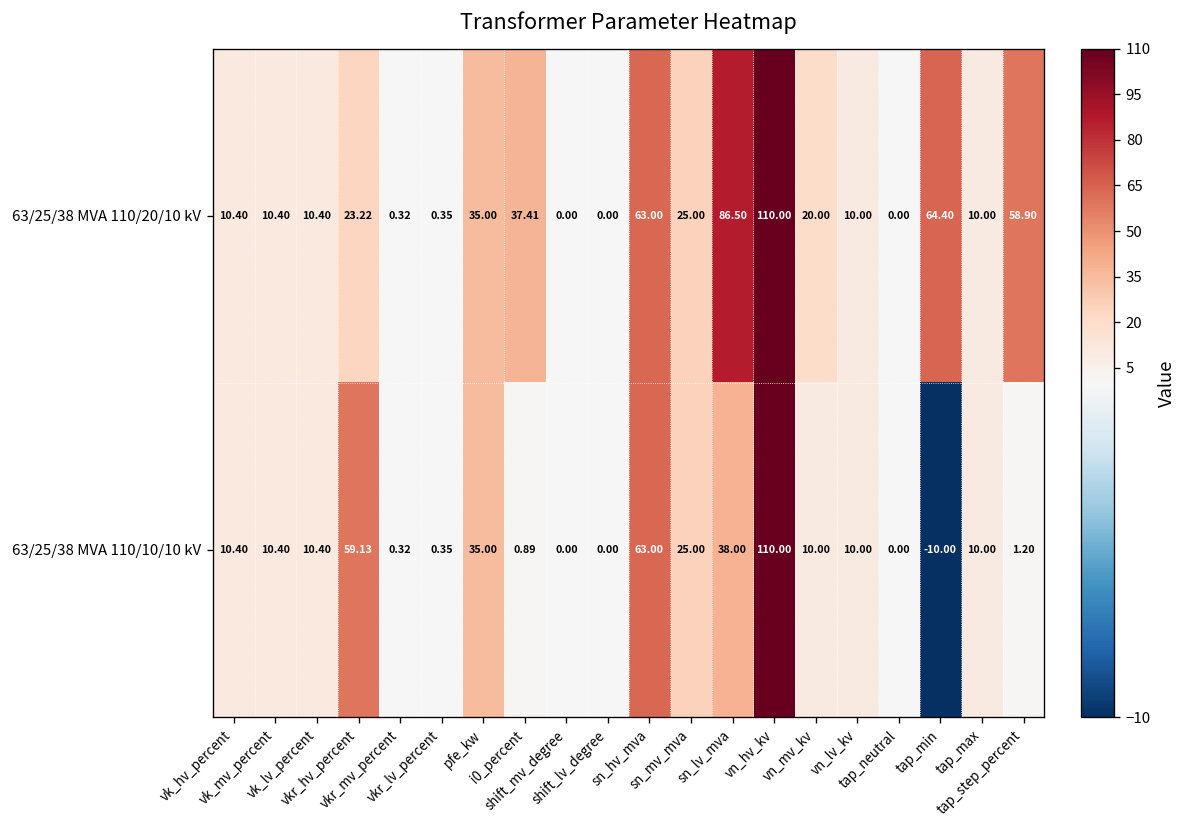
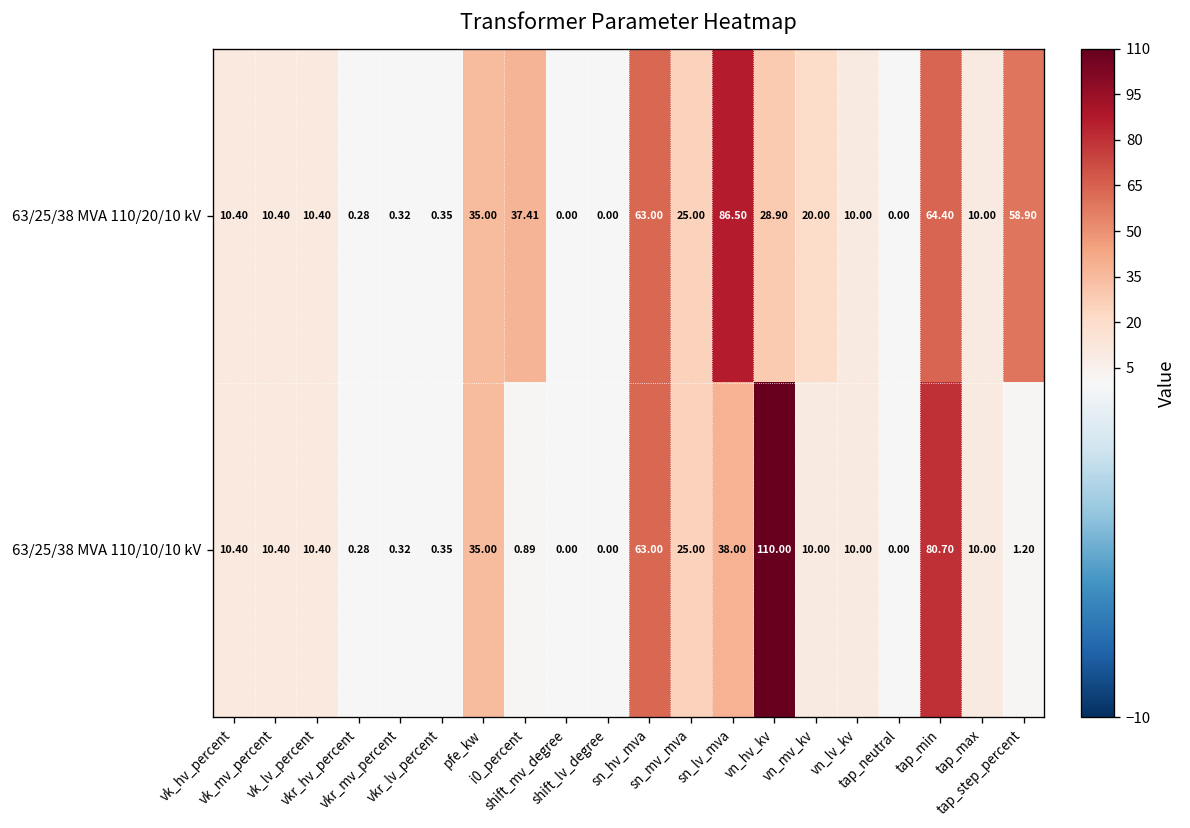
63/25/38 MVA 110/20/10 kV, vkr_hv_percent: 23.22 -> 0.28
63/25/38 MVA 110/20/10 kV, vn_hv_kv: 110.00 -> 28.90
63/25/38 MVA 110/10/10 kV, vkr_hv_percent: 59.13 -> 0.28
63/25/38 MVA 110/10/10 kV, tap_min: -10.00 -> 80.70
